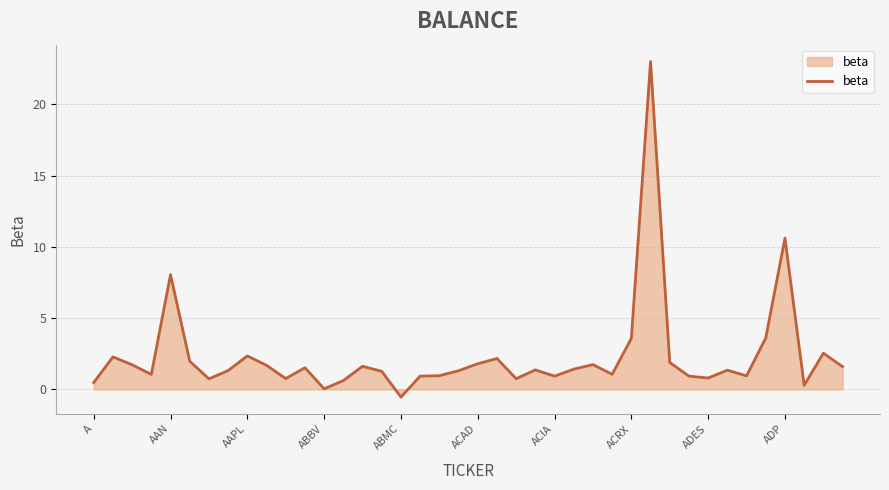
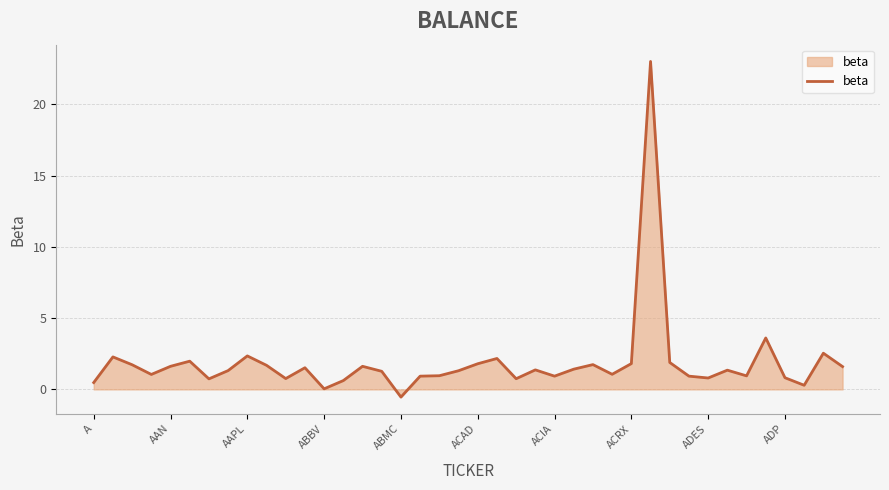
beta, AAN: 8.1 -> 1.6
beta, ACRX: 3.6 -> 1.8
beta, ADP: 10.6 -> 0.8
